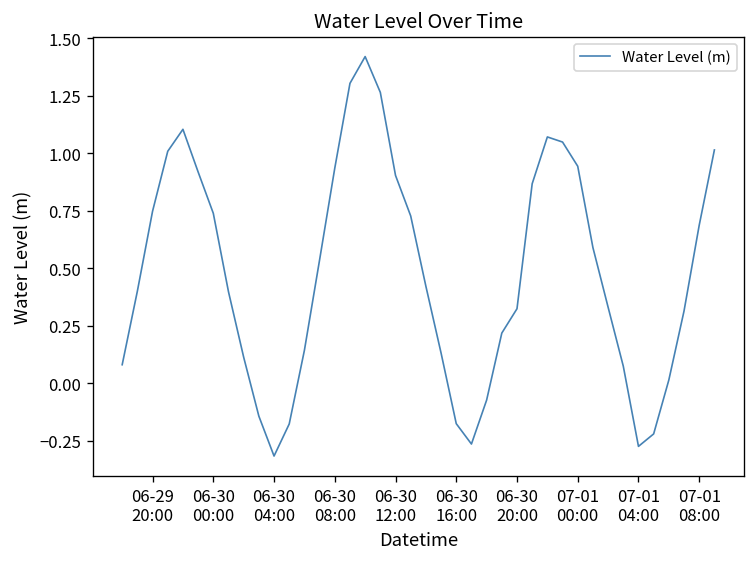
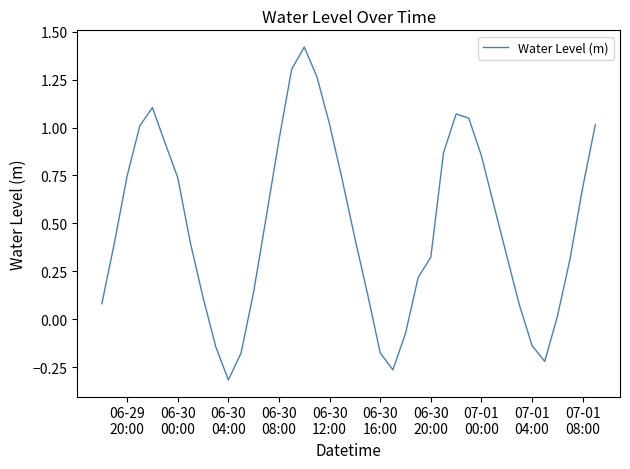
06-30 12:00: 0.90 -> 1.02
07-01 00:00: 0.94 -> 0.85
07-01 04:00: -0.27 -> -0.14
